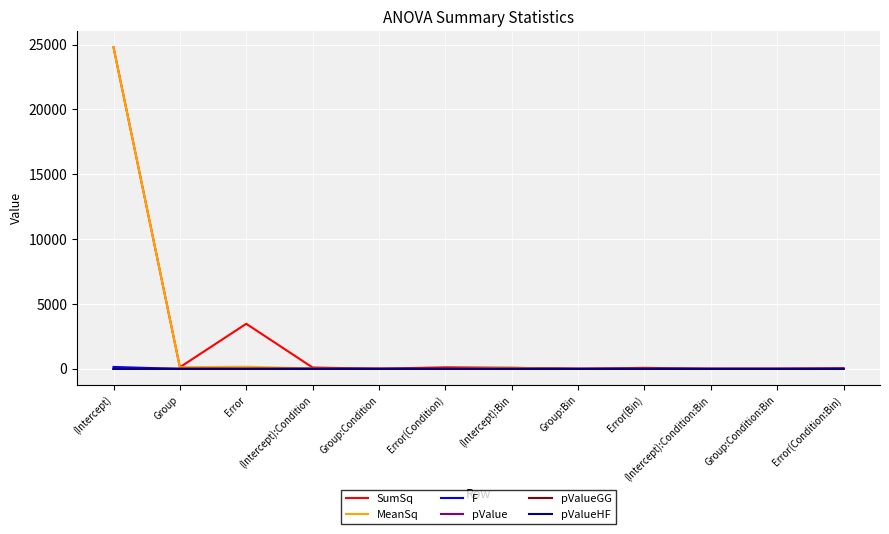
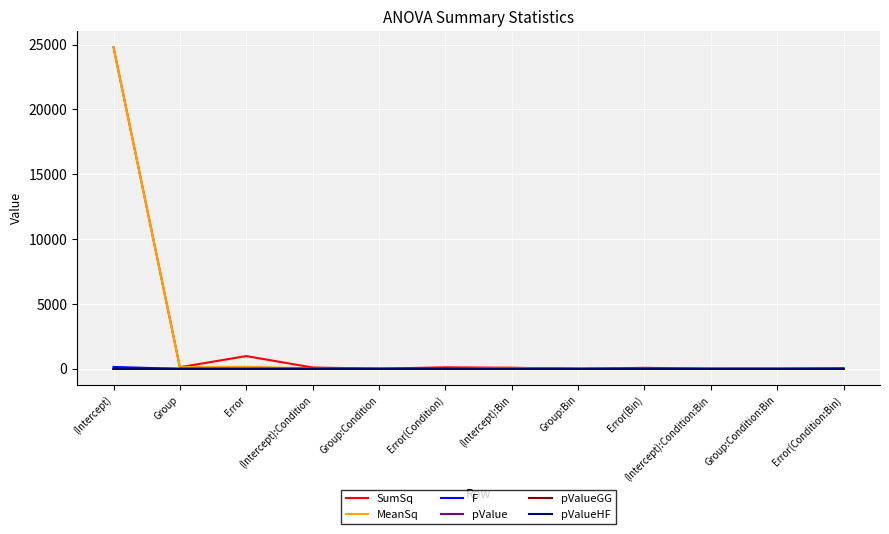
SumSq, Error: 3500 -> 1000
